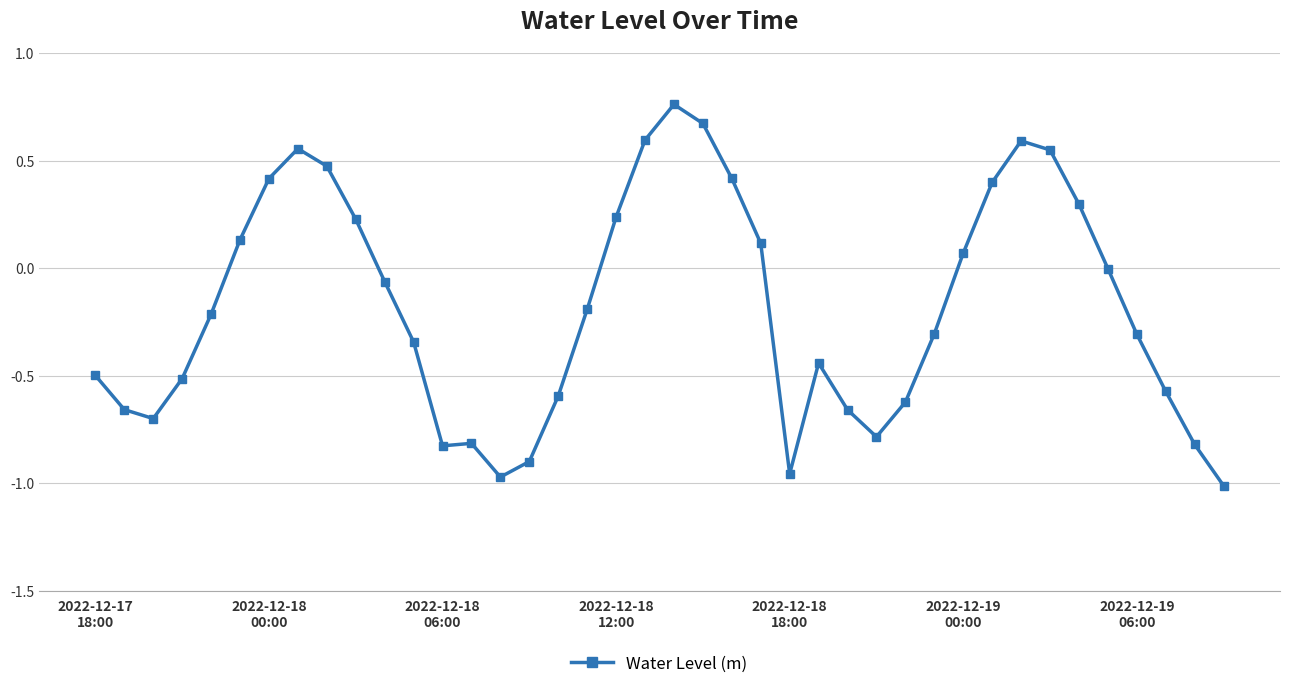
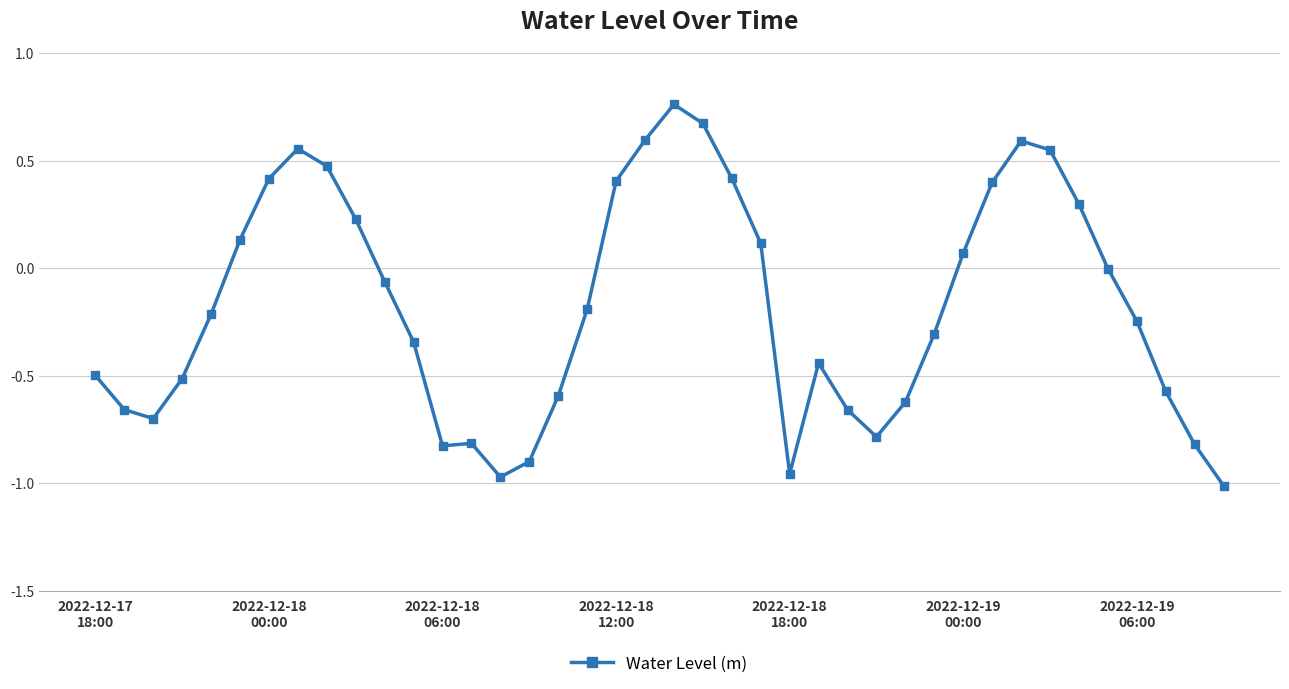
2022-12-18 12:00: 0.24 -> 0.41
2022-12-19 06:00: -0.31 -> -0.25
